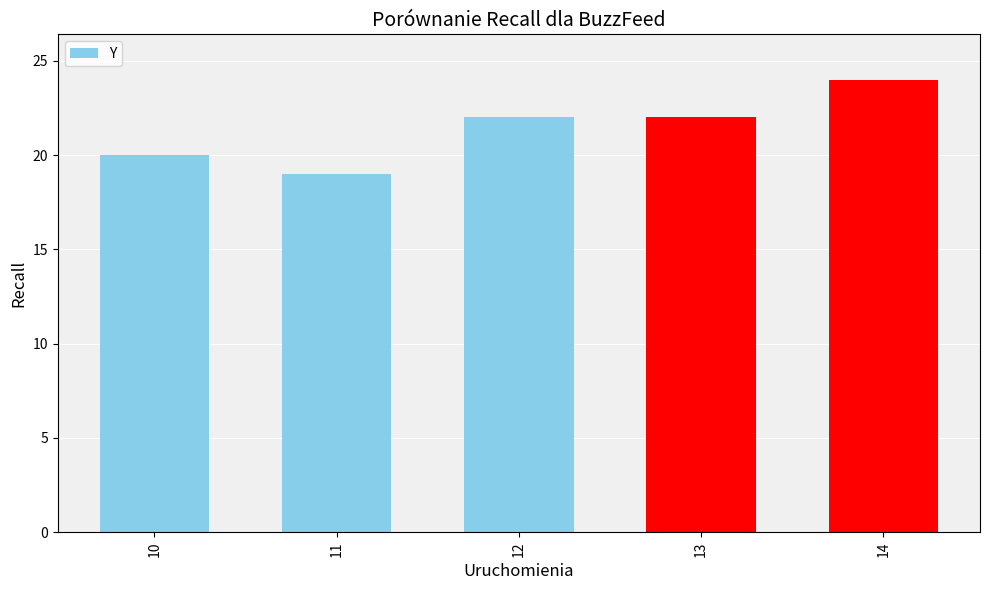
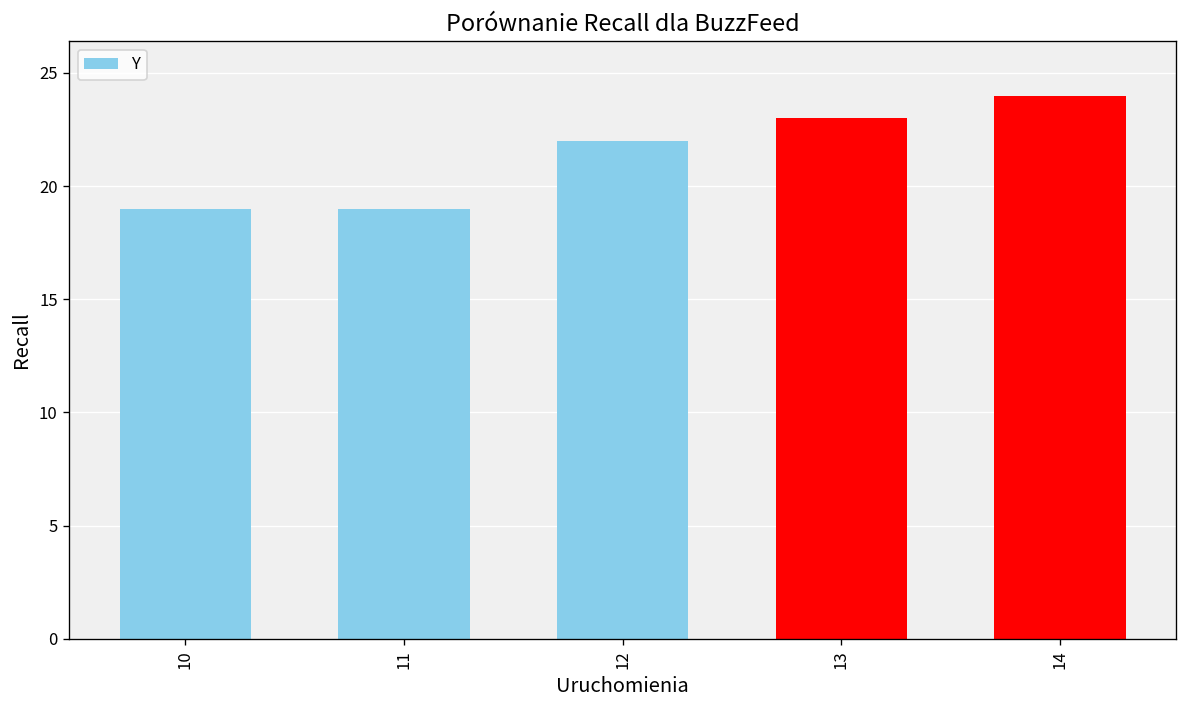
10: 20 -> 19
13: 22 -> 23
